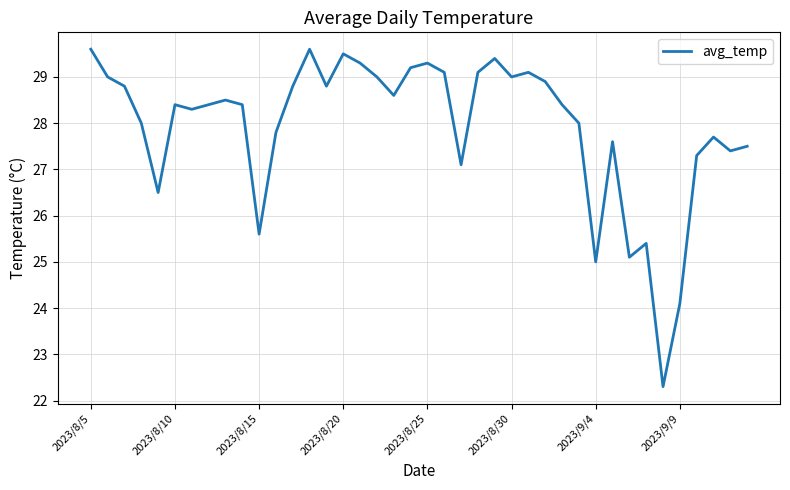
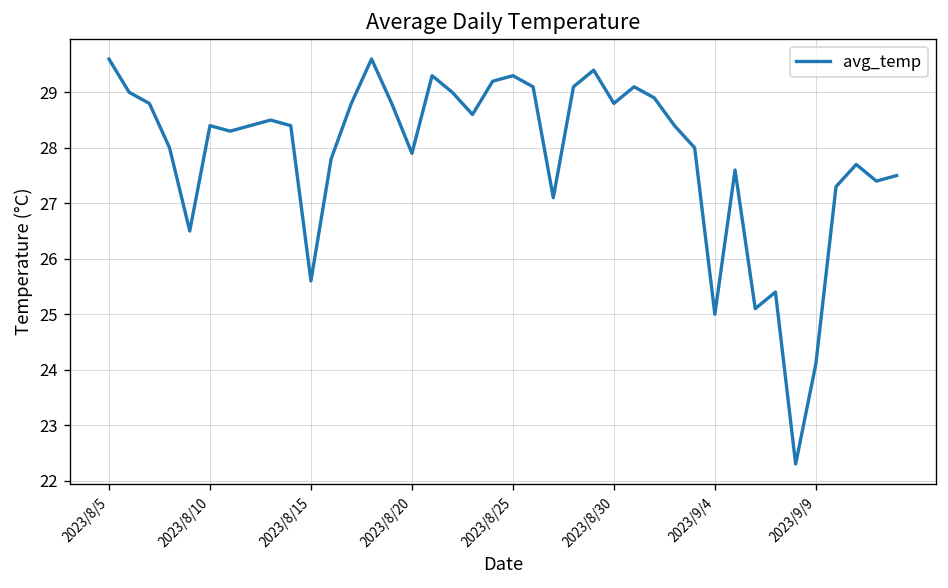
2023/8/20: 29.5 -> 27.9
2023/8/30: 29.0 -> 28.8
